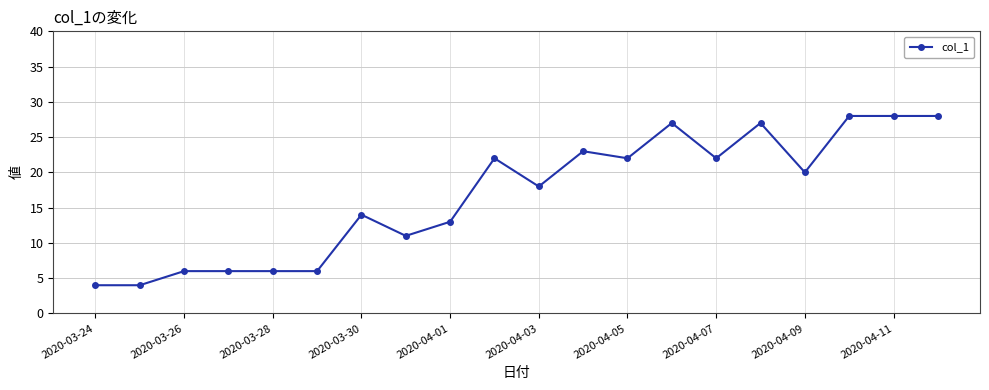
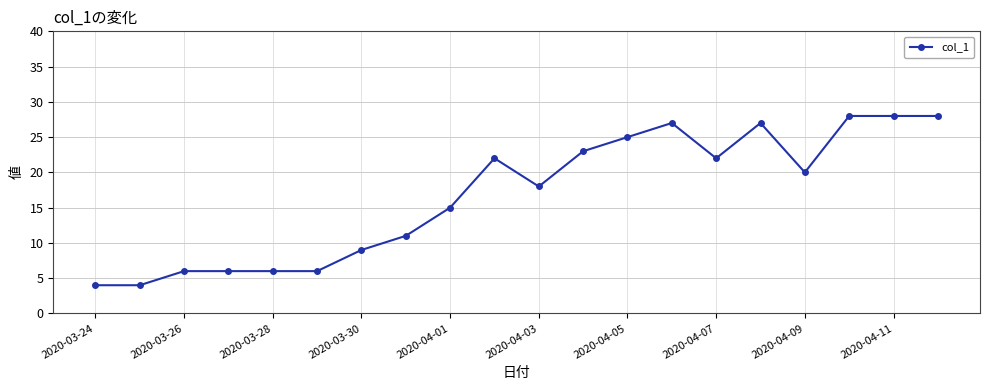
2020-03-30: 14 -> 9
2020-04-01: 13 -> 15
2020-04-05: 22 -> 25
